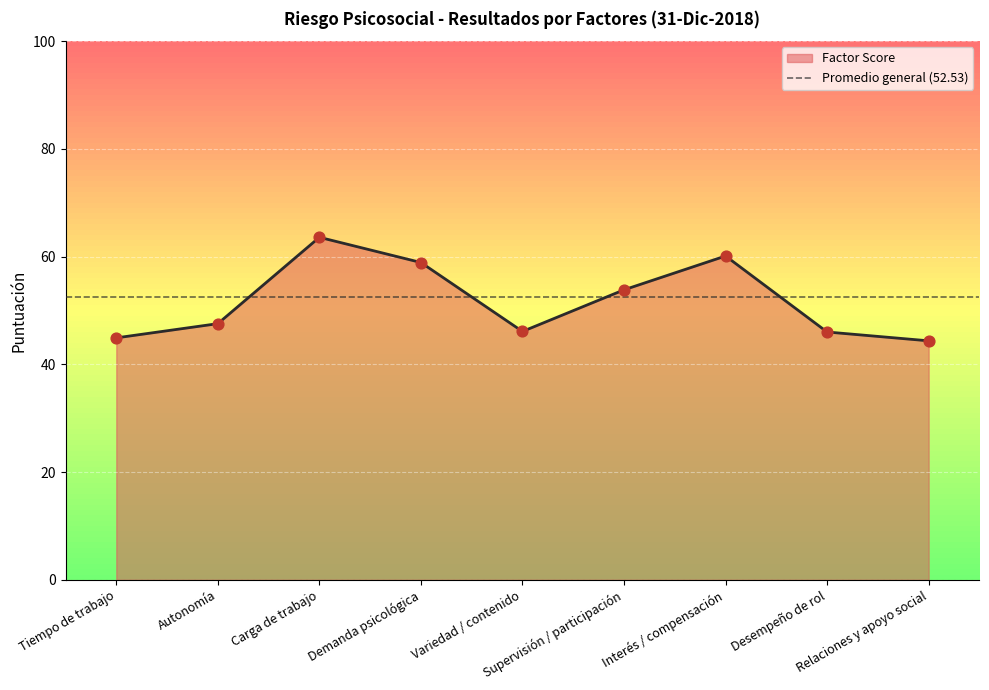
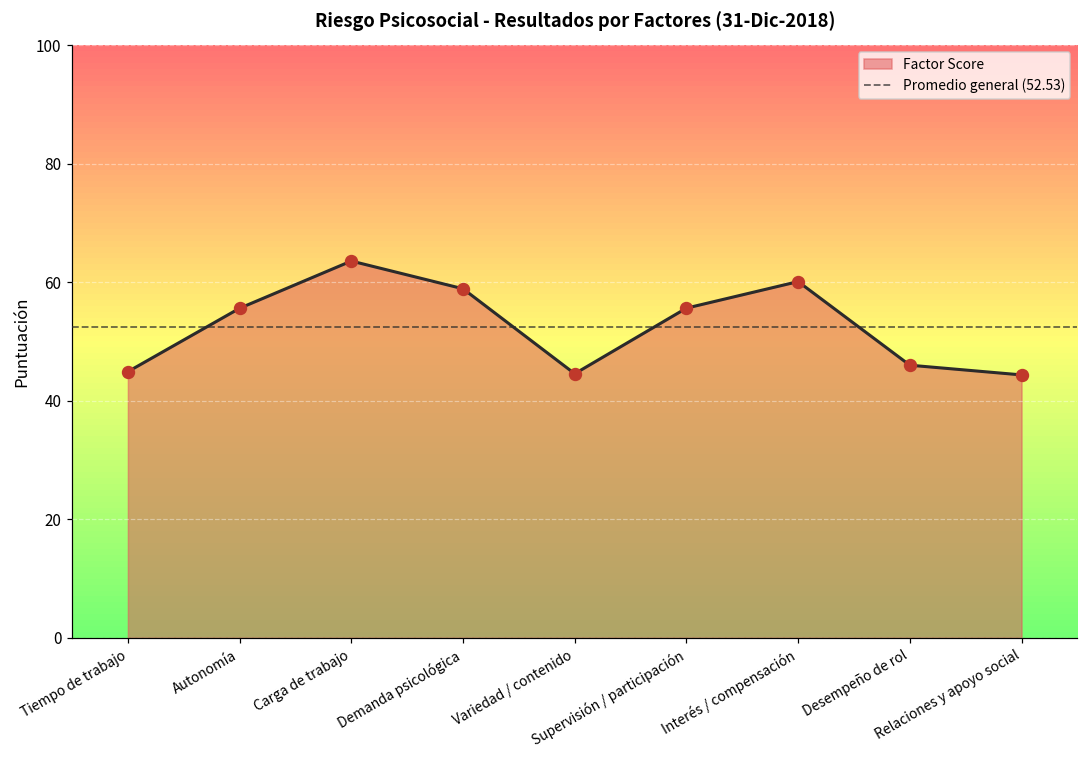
Autonomía: 48 -> 56
Variedad / contenido: 46 -> 45
Supervisión / participación: 54 -> 56
